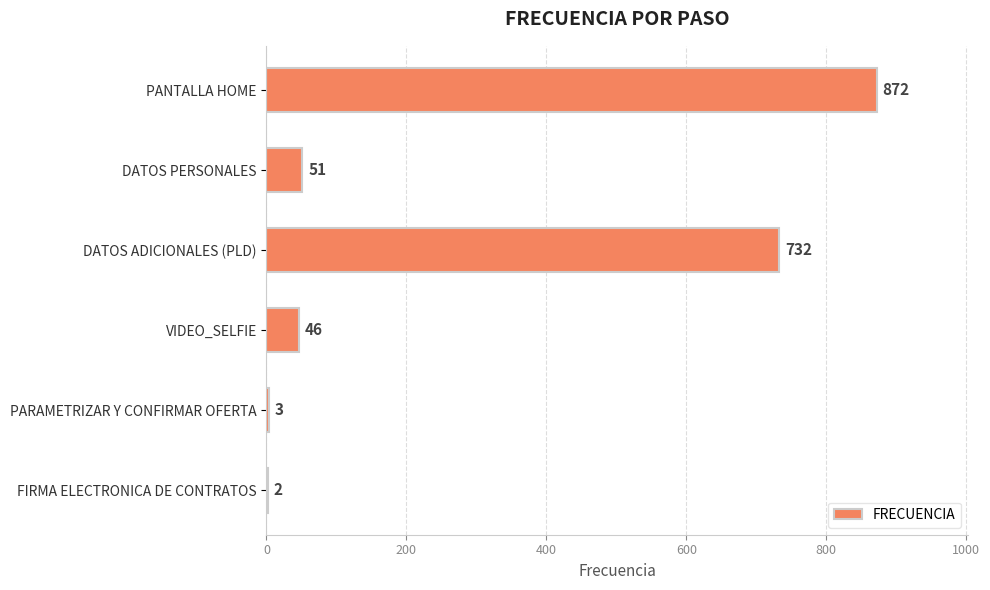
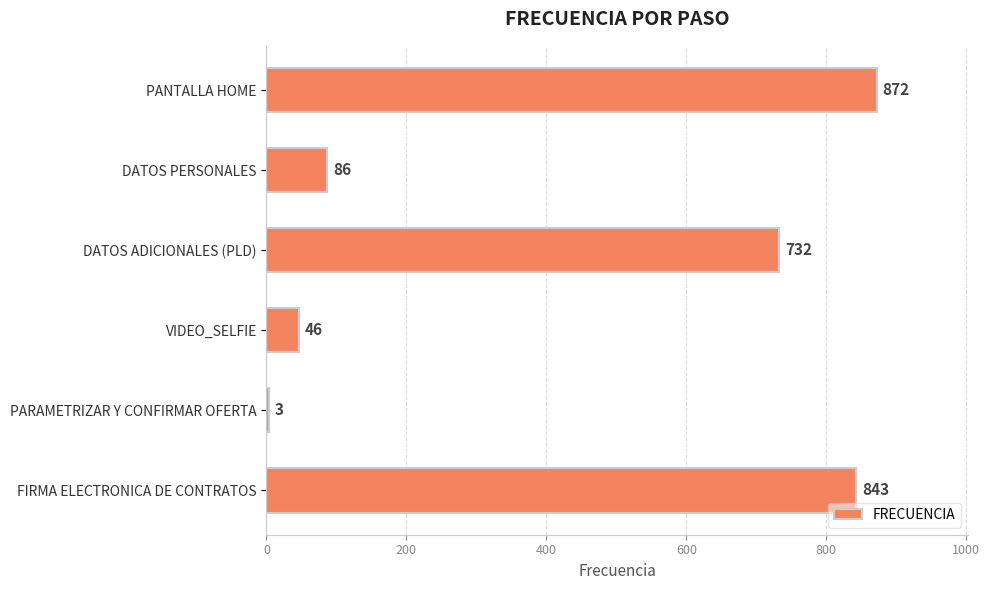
DATOS PERSONALES: 51 -> 86
FIRMA ELECTRONICA DE CONTRATOS: 2 -> 843
